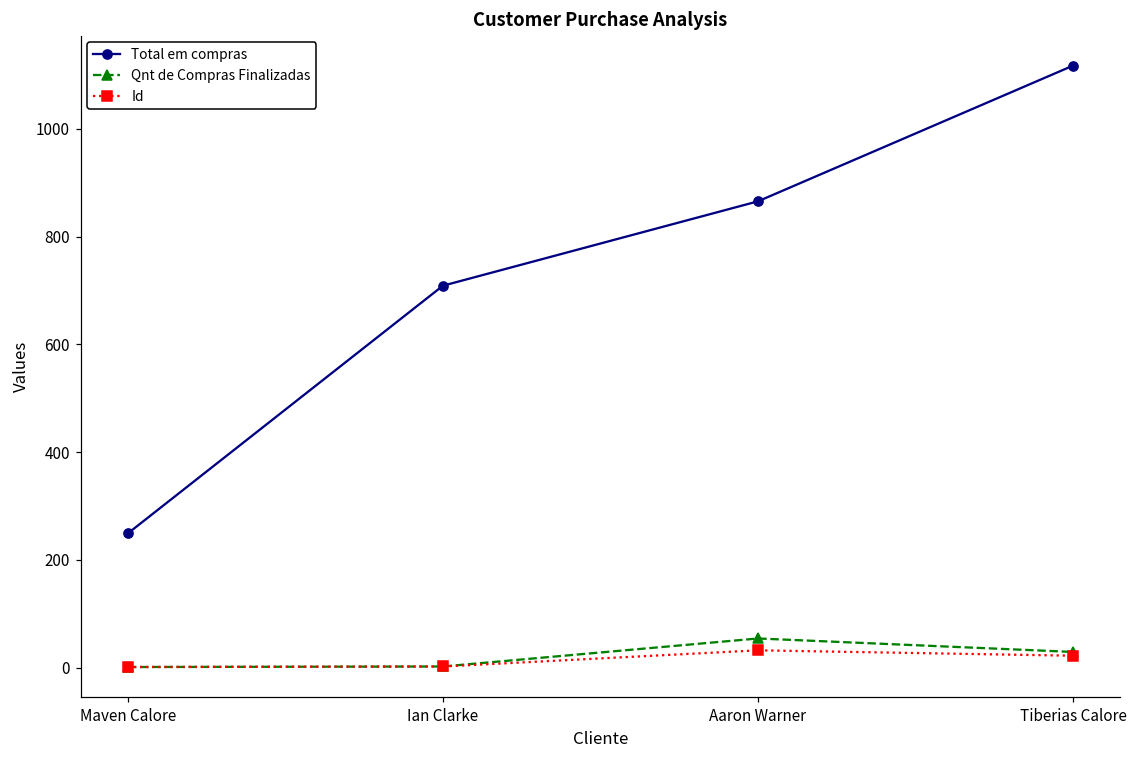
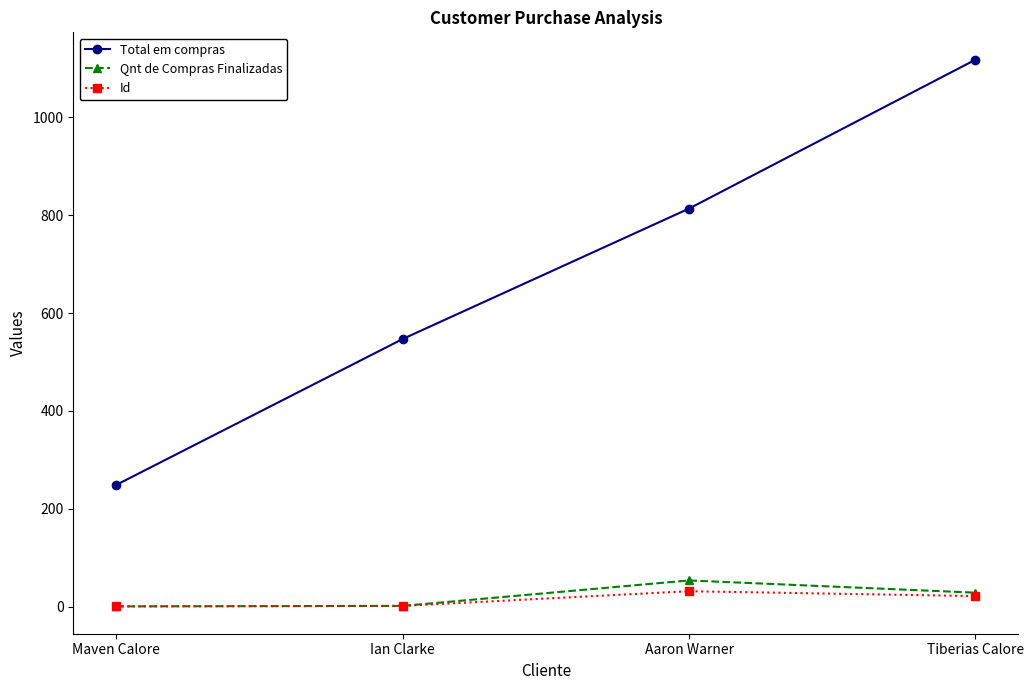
Total em compras, Ian Clarke: 710 -> 550
Total em compras, Aaron Warner: 870 -> 810
